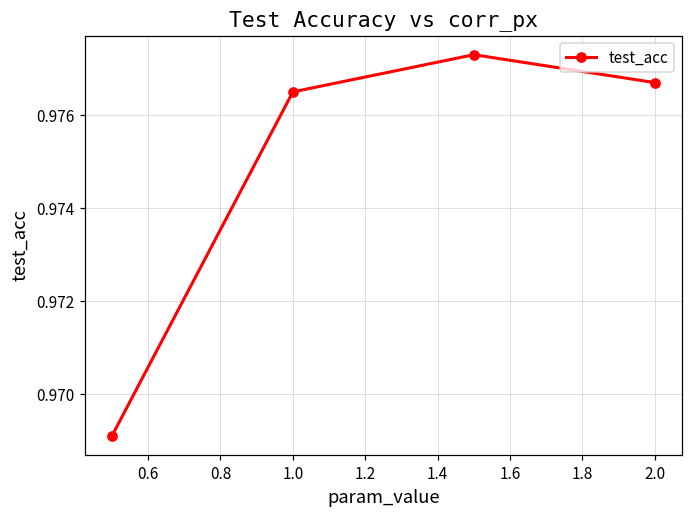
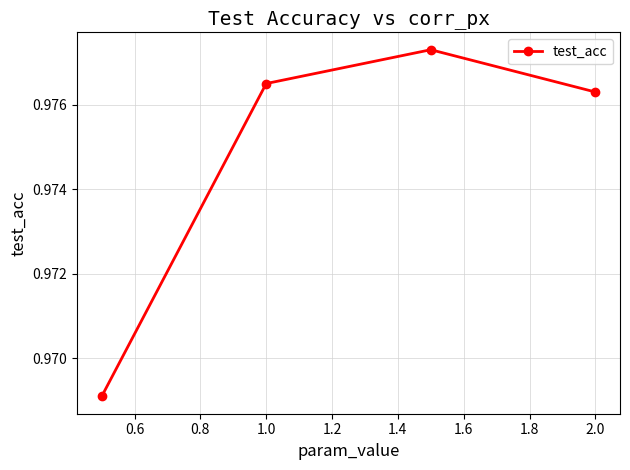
2.0: 0.9767 -> 0.9763
